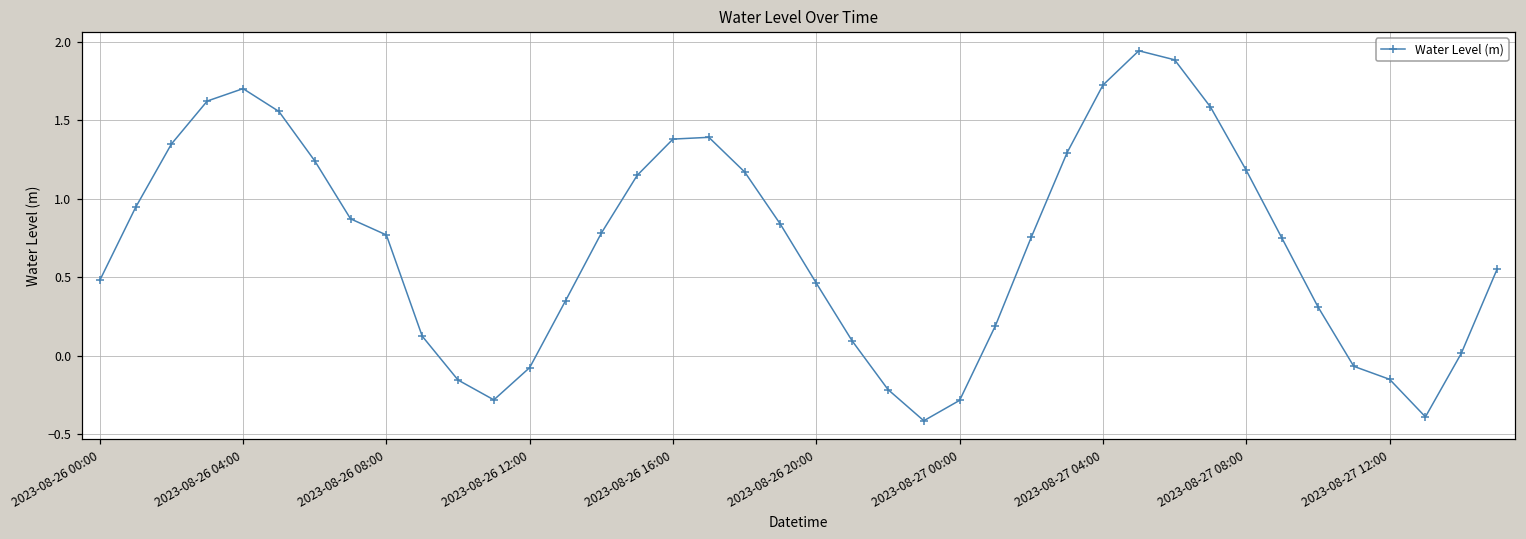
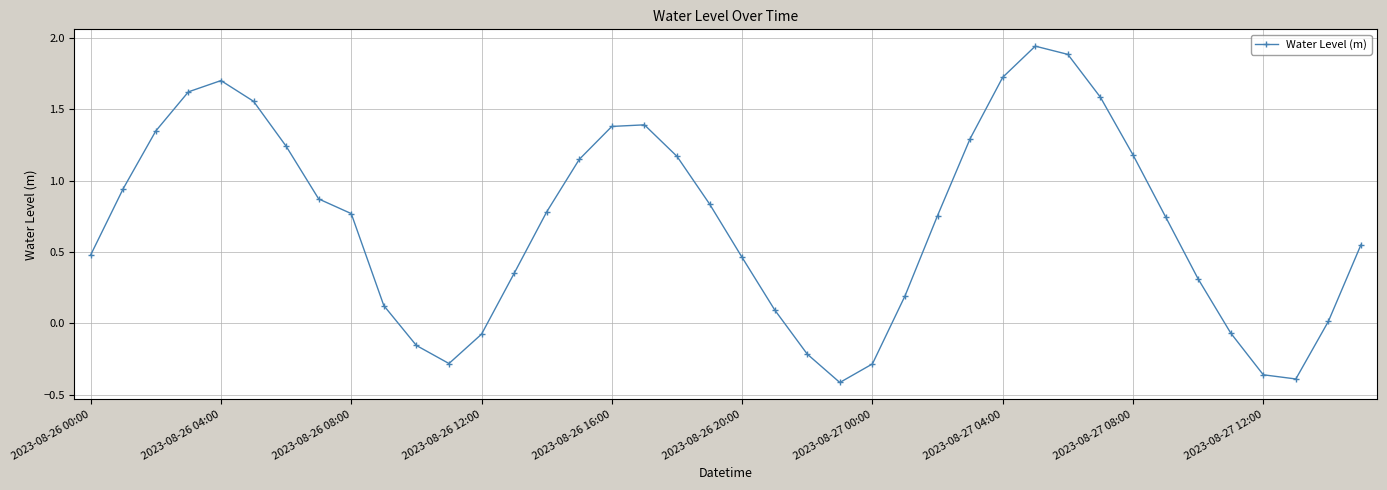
2023-08-27 12:00: -0.15 -> -0.36
